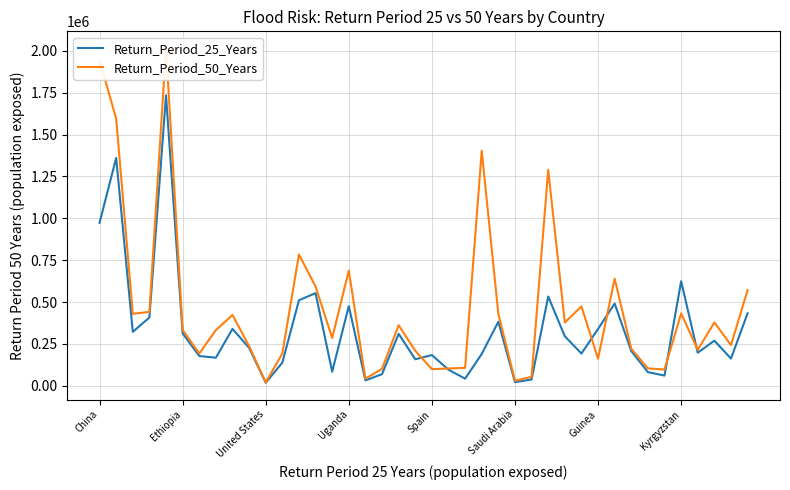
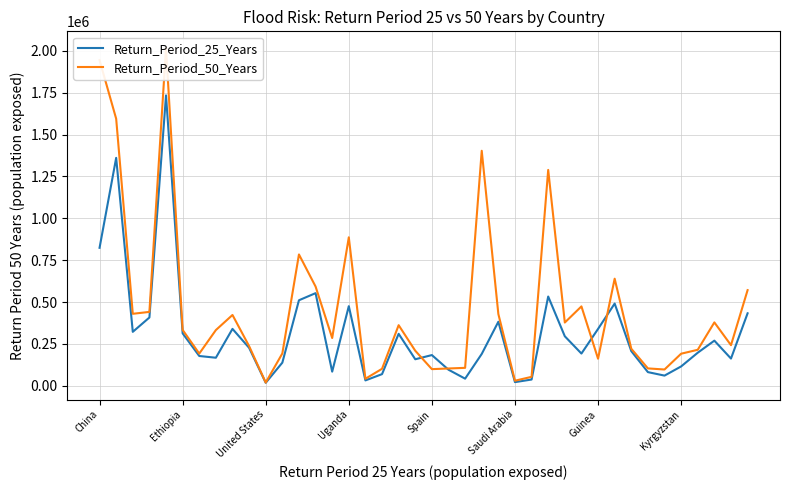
Return_Period_25_Years, China: 970000 -> 820000
Return_Period_50_Years, Uganda: 690000 -> 890000
Return_Period_25_Years, Kyrgyzstan: 620000 -> 120000
Return_Period_50_Years, Kyrgyzstan: 430000 -> 190000
